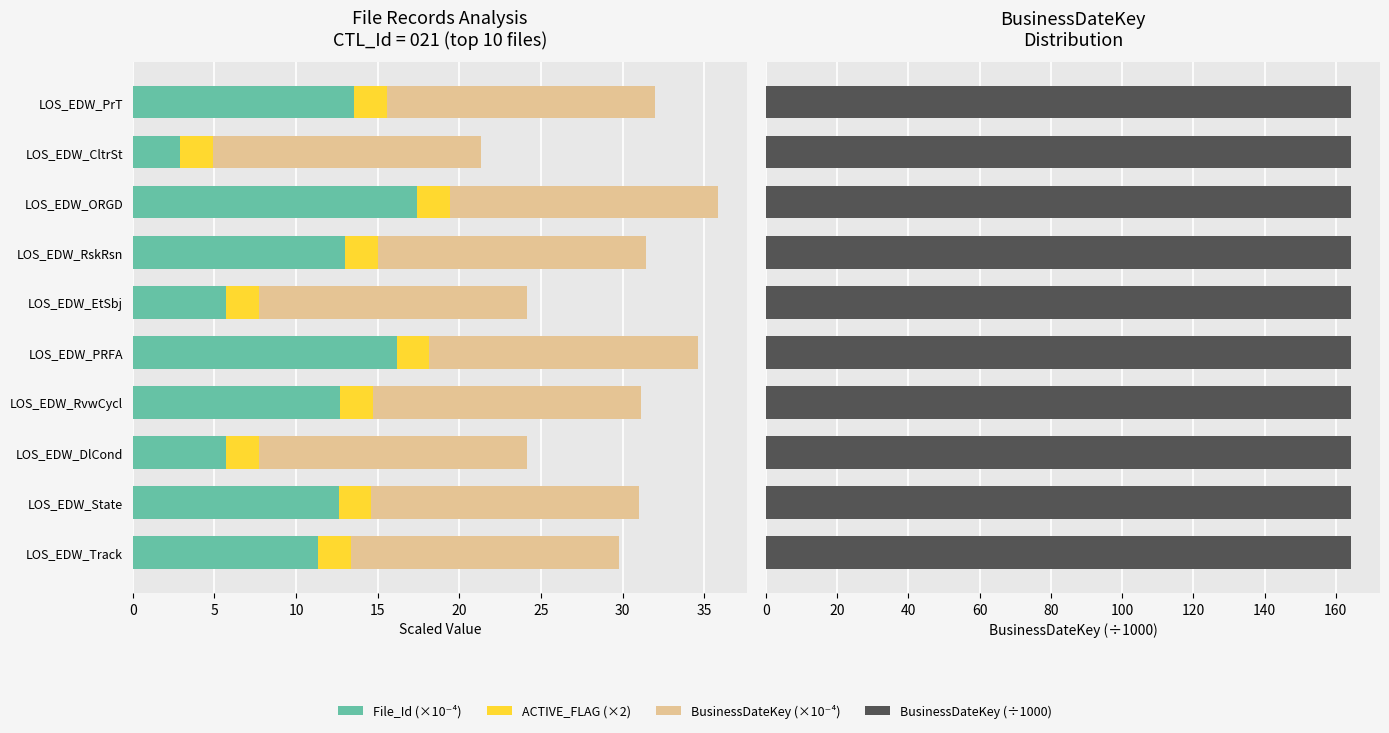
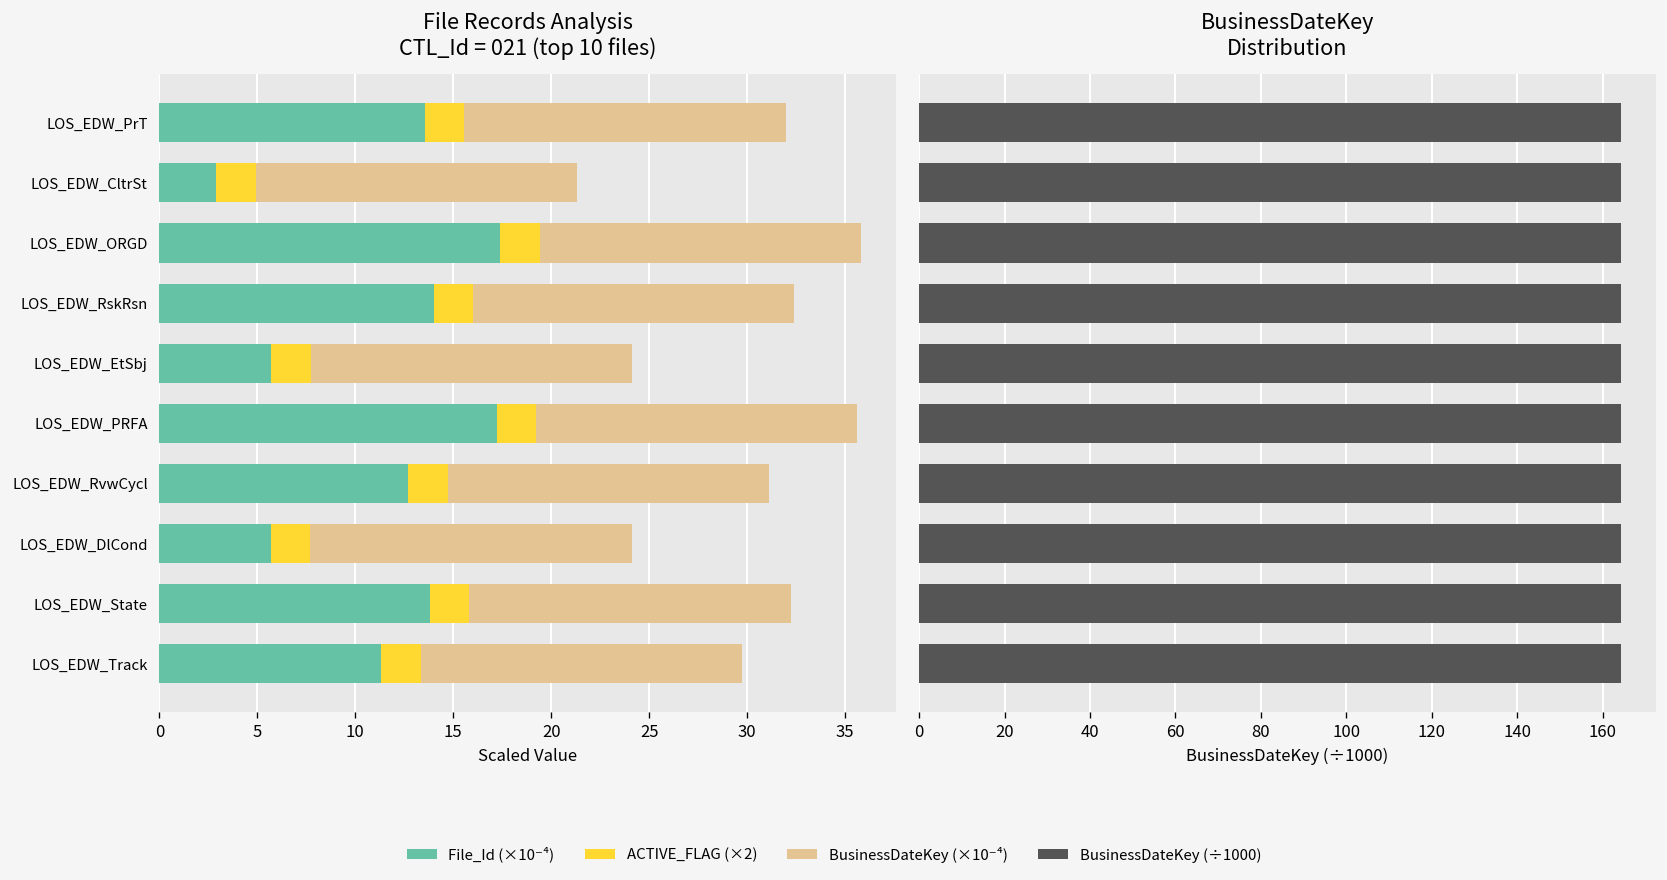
File Records Analysis CTL_Id = 021 (top 10 files), File_Id (×10⁻⁴), LOS_EDW_RskRsn: 13.0 -> 14.0
File Records Analysis CTL_Id = 021 (top 10 files), File_Id (×10⁻⁴), LOS_EDW_PRFA: 16.2 -> 17.2
File Records Analysis CTL_Id = 021 (top 10 files), File_Id (×10⁻⁴), LOS_EDW_State: 12.6 -> 13.8
